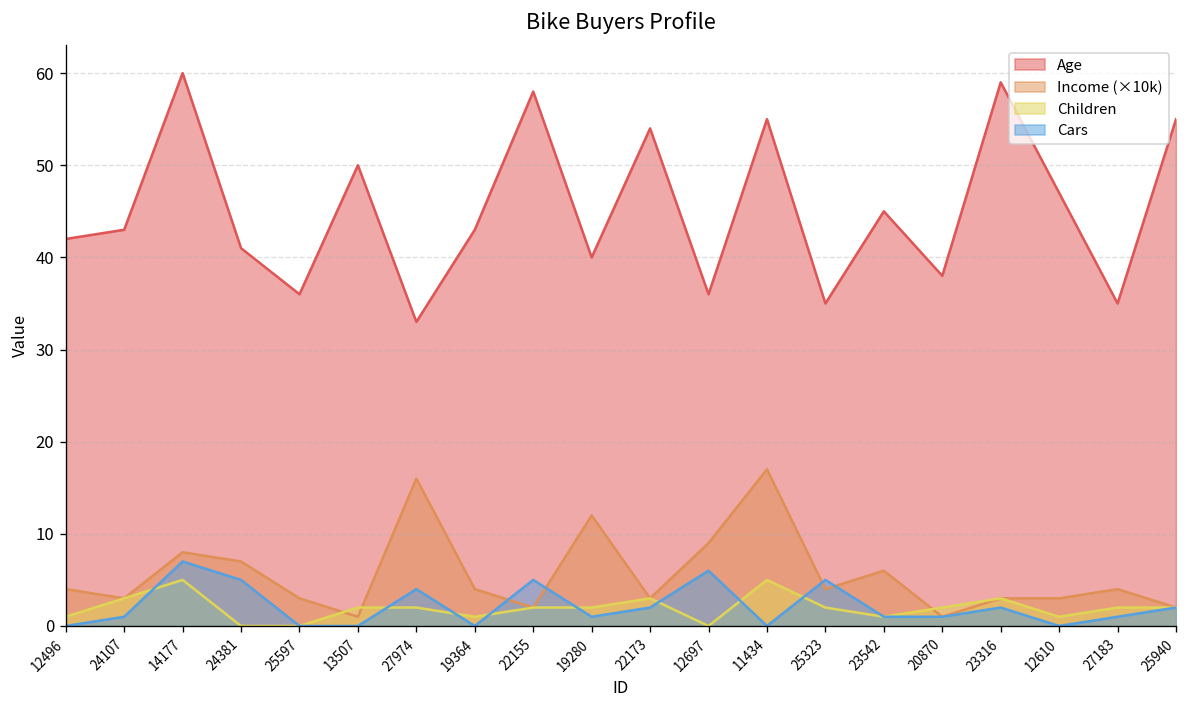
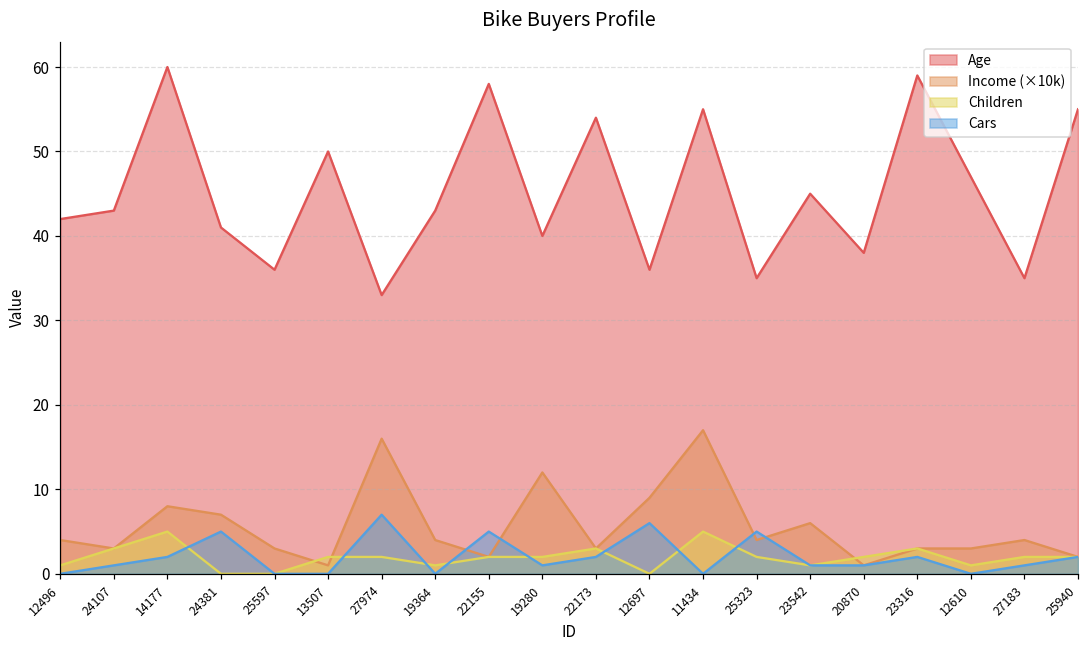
Cars, 14177: 7 -> 2
Cars, 27974: 4 -> 7
